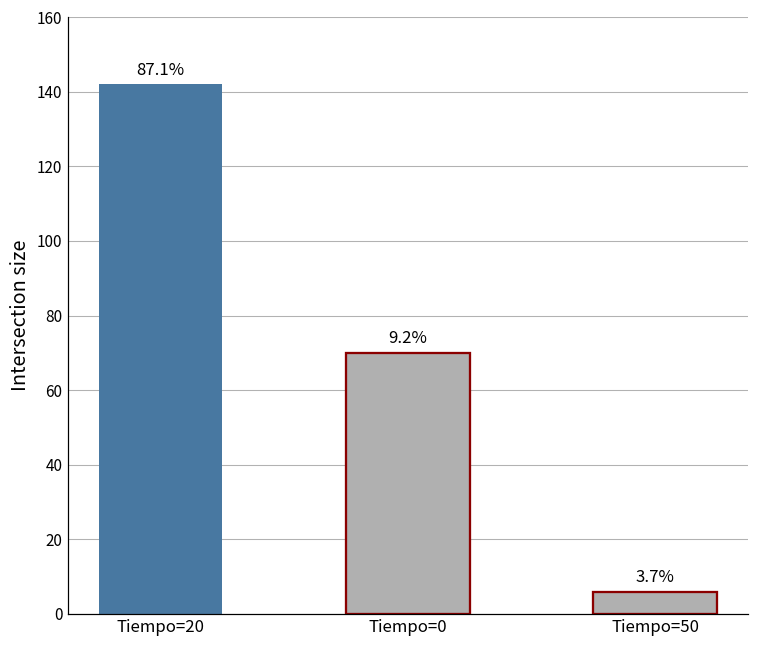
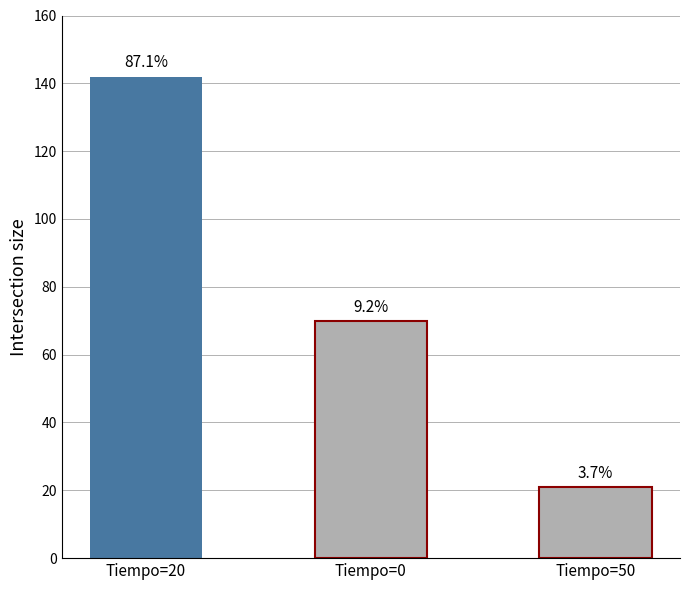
Tiempo=50: 6 -> 21
